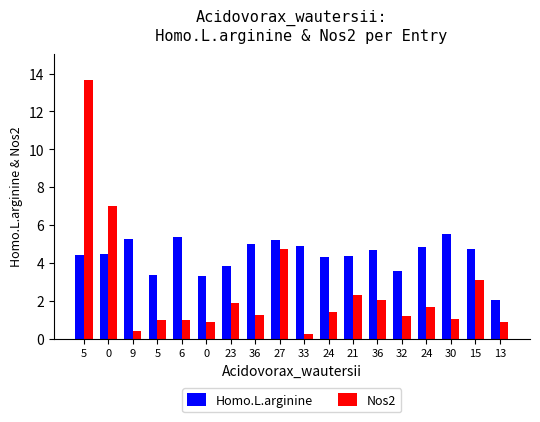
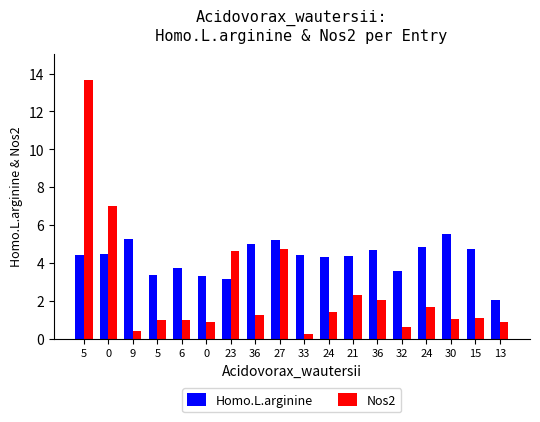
Homo.L.arginine, 6: 5.4 -> 3.7
Homo.L.arginine, 23: 3.8 -> 3.1
Nos2, 23: 1.9 -> 4.6
Homo.L.arginine, 33: 4.9 -> 4.4
Nos2, 32: 1.2 -> 0.6
Nos2, 15: 3.1 -> 1.1
